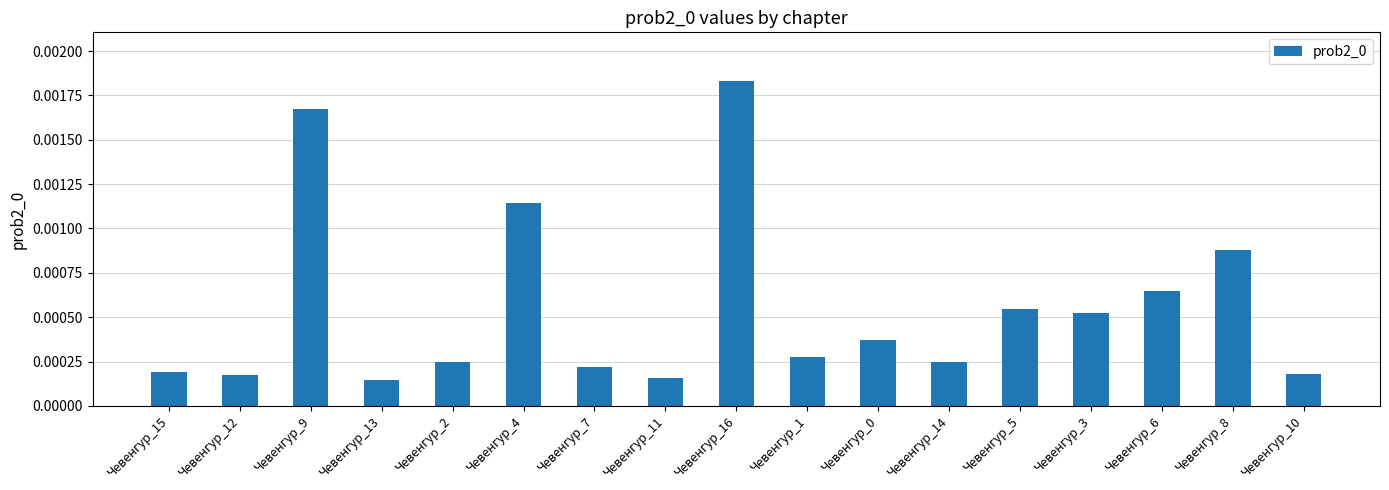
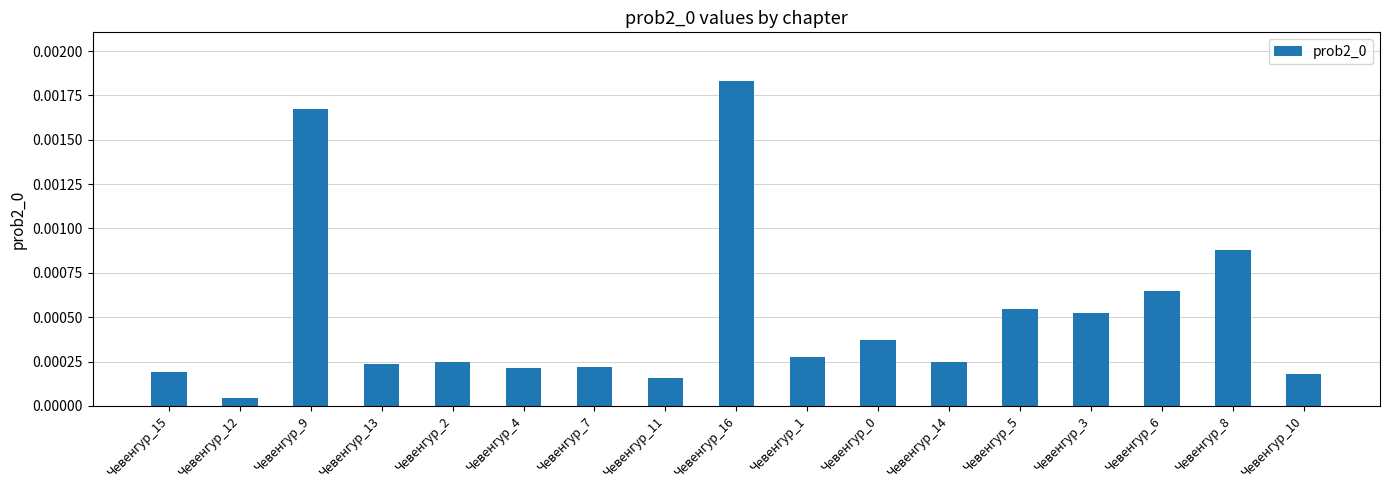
Чевенгур_12: 0.00017 -> 0.00004
Чевенгур_13: 0.00015 -> 0.00024
Чевенгур_4: 0.00115 -> 0.00021
